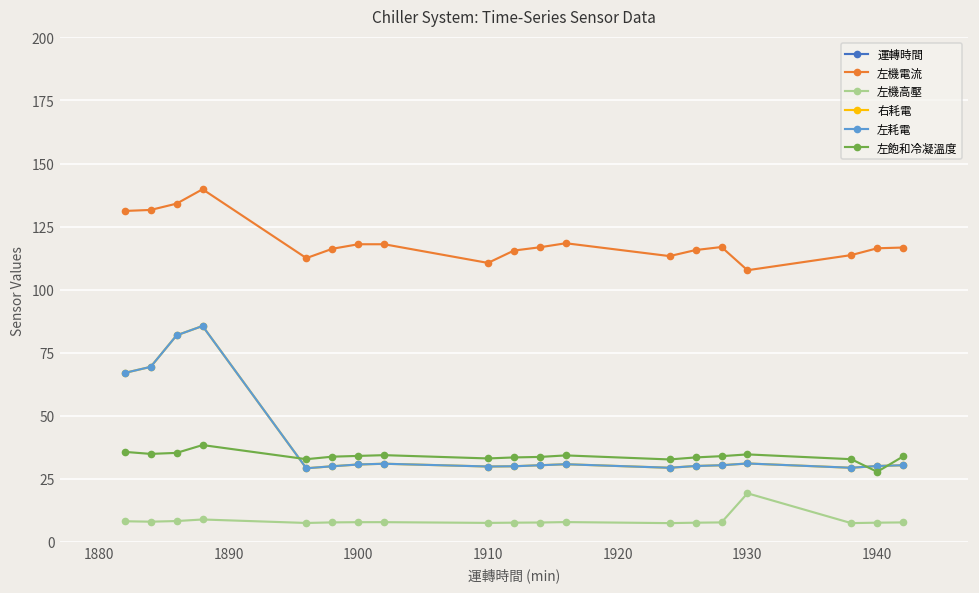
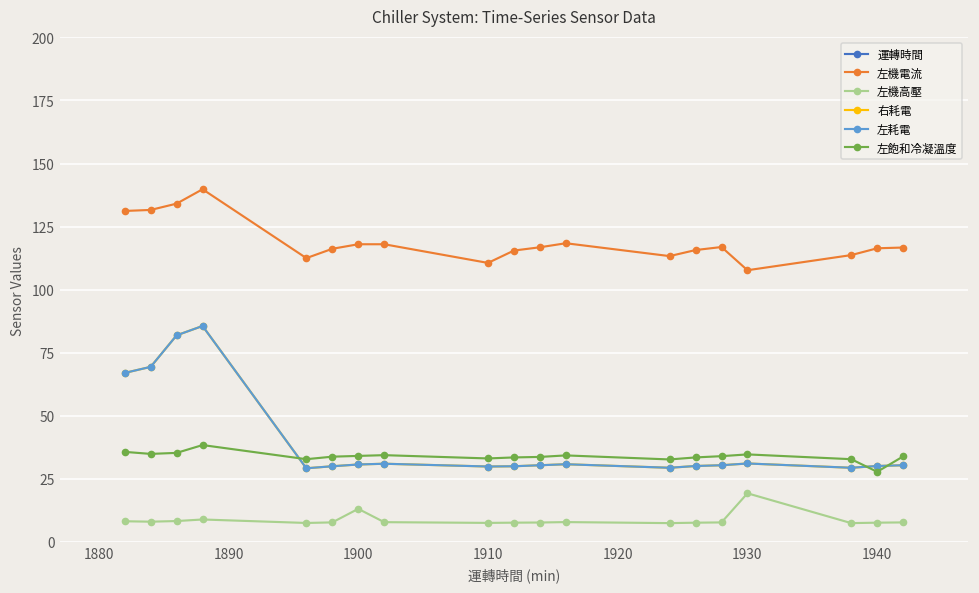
左機高壓, 1900: 8 -> 13
